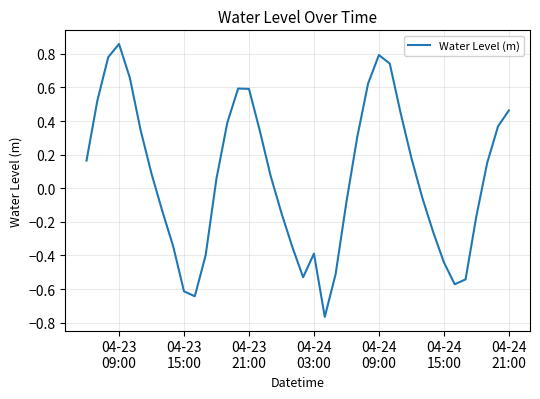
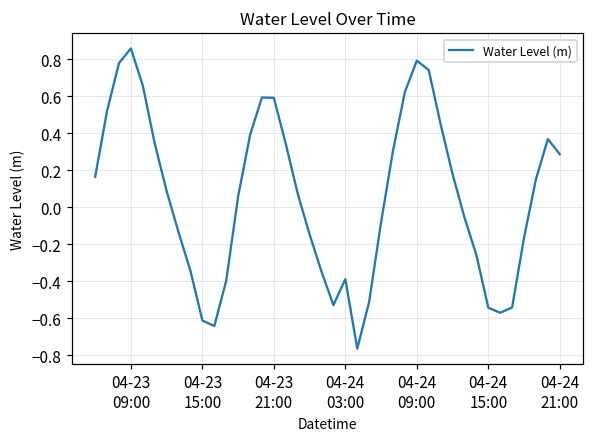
04-24 15:00: -0.44 -> -0.54
04-24 21:00: 0.46 -> 0.29
